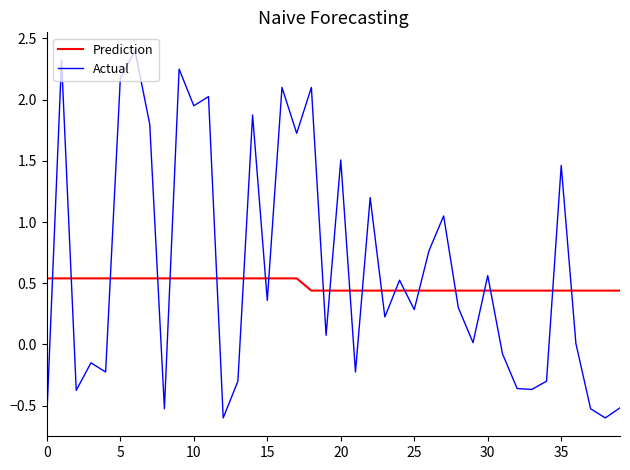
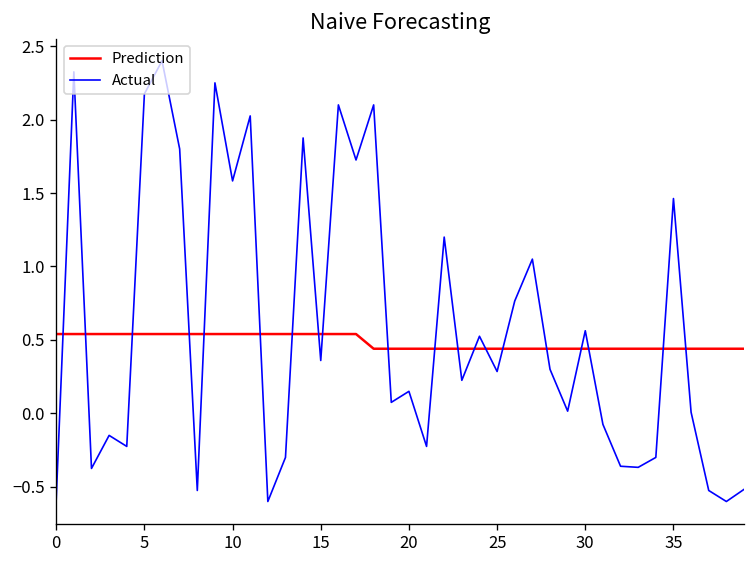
Actual, 10: 1.95 -> 1.58
Actual, 20: 1.51 -> 0.15
